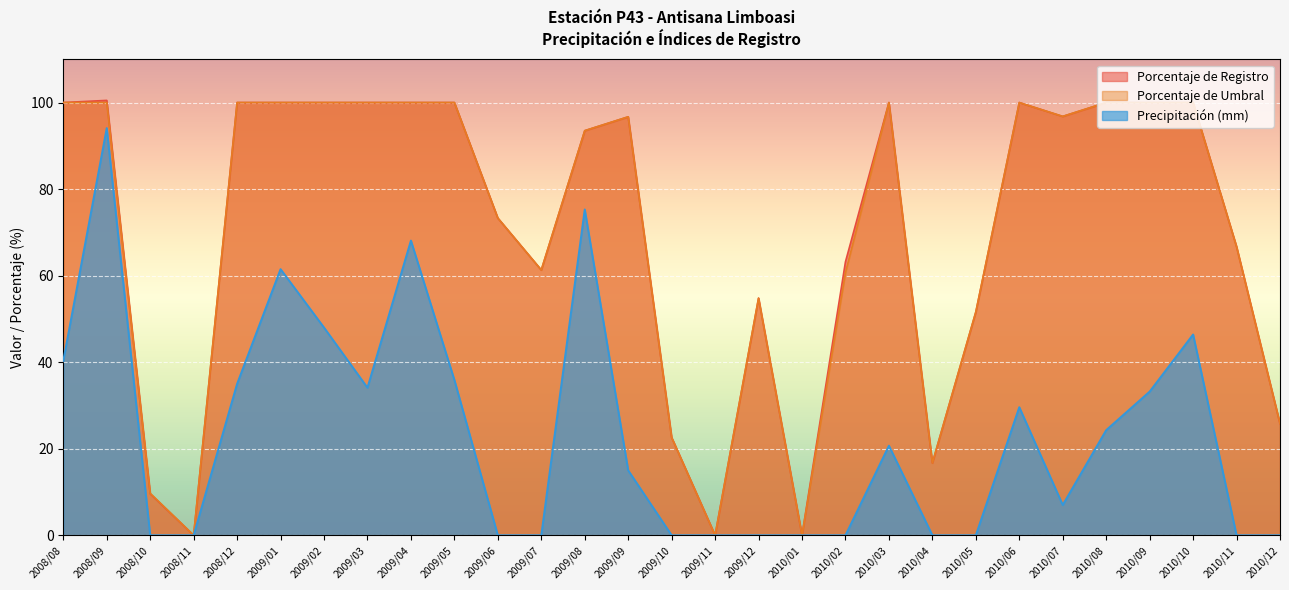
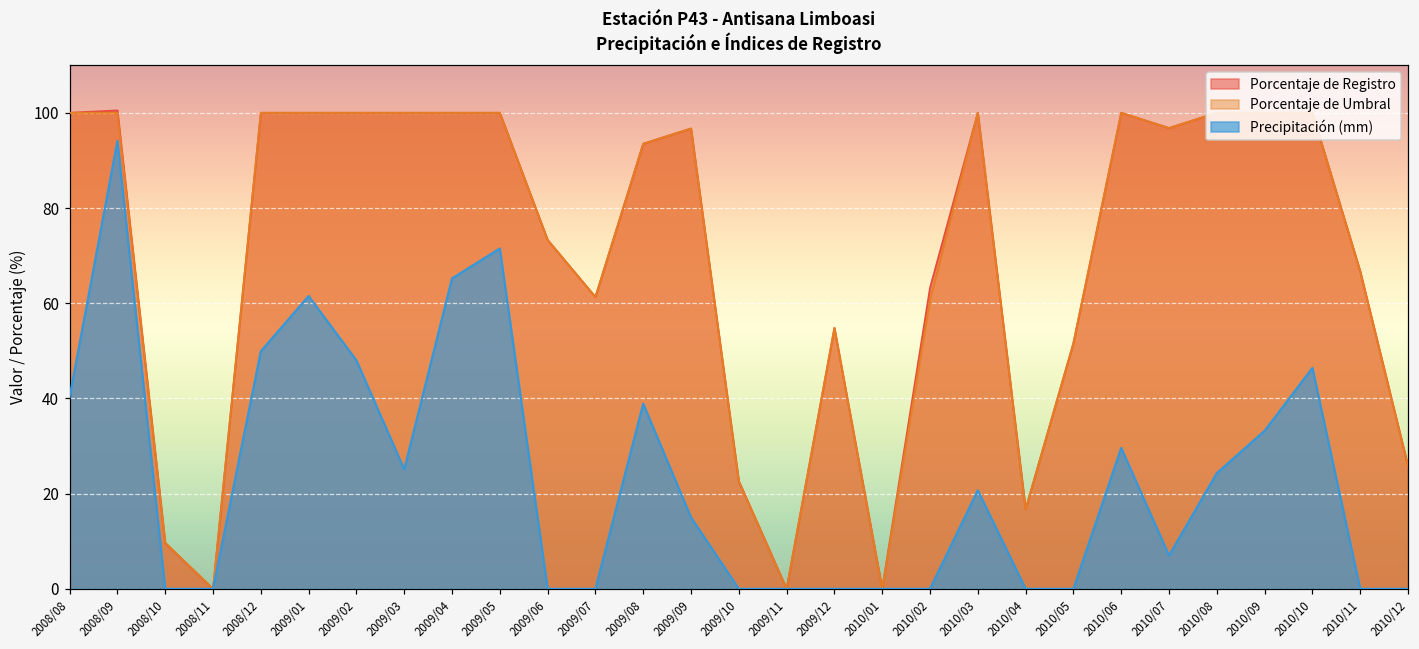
Precipitación (mm), 2008/12: 35 -> 50
Precipitación (mm), 2009/03: 34 -> 25
Precipitación (mm), 2009/04: 68 -> 65
Precipitación (mm), 2009/05: 36 -> 72
Precipitación (mm), 2009/08: 75 -> 39
